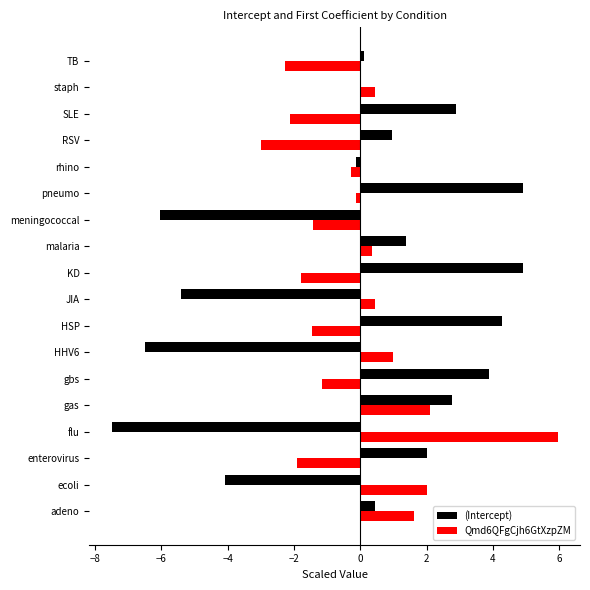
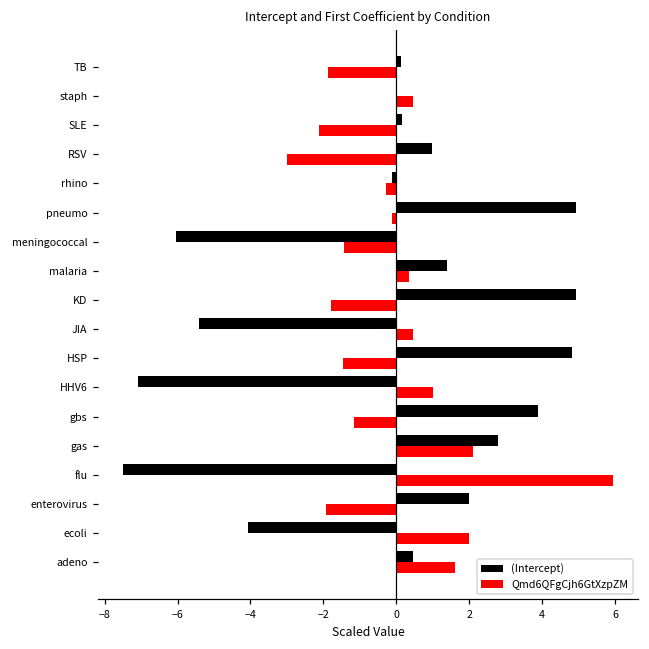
Qmd6QFgCjh6GtXzpZM, TB: -2.3 -> -1.9
(Intercept), SLE: 2.9 -> 0.2
(Intercept), HSP: 4.3 -> 4.8
(Intercept), HHV6: -6.5 -> -7.1
